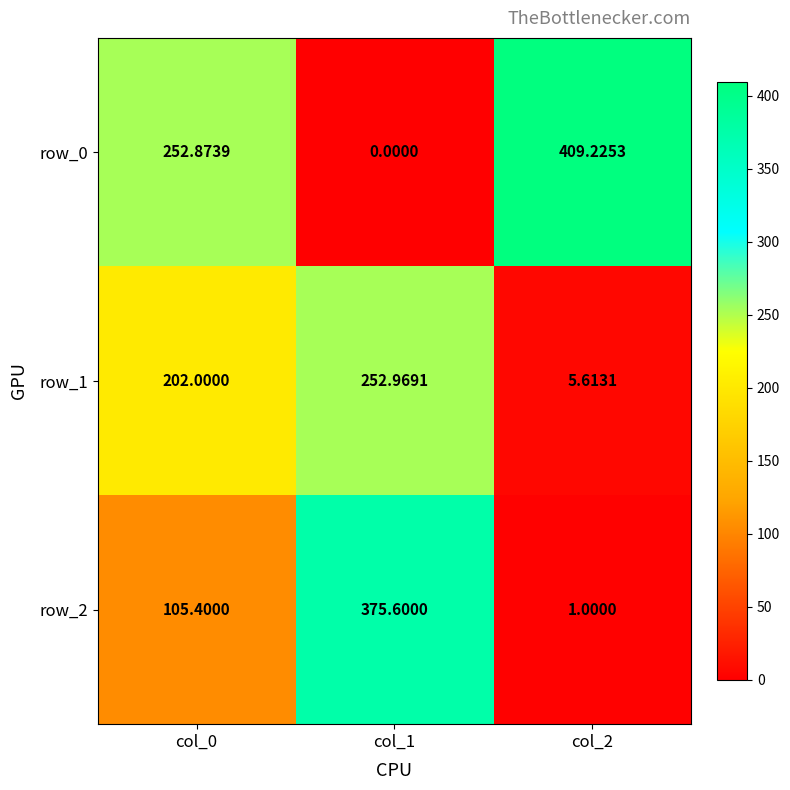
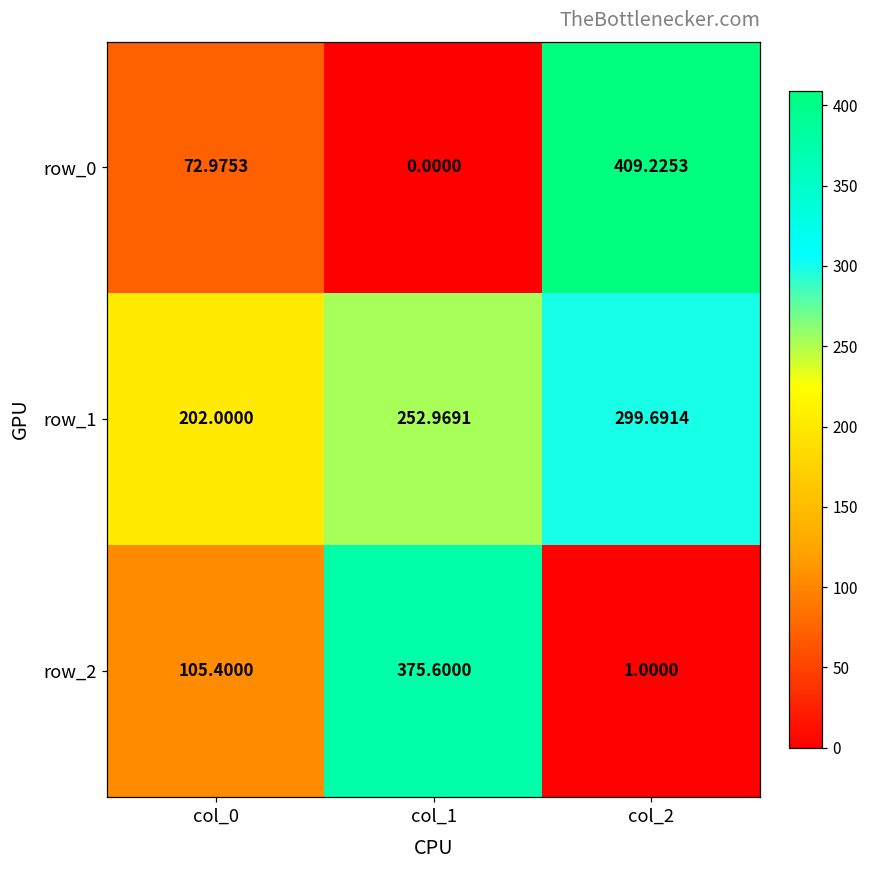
row_0, col_0: 252.8739 -> 72.9753
row_1, col_2: 5.6131 -> 299.6914
